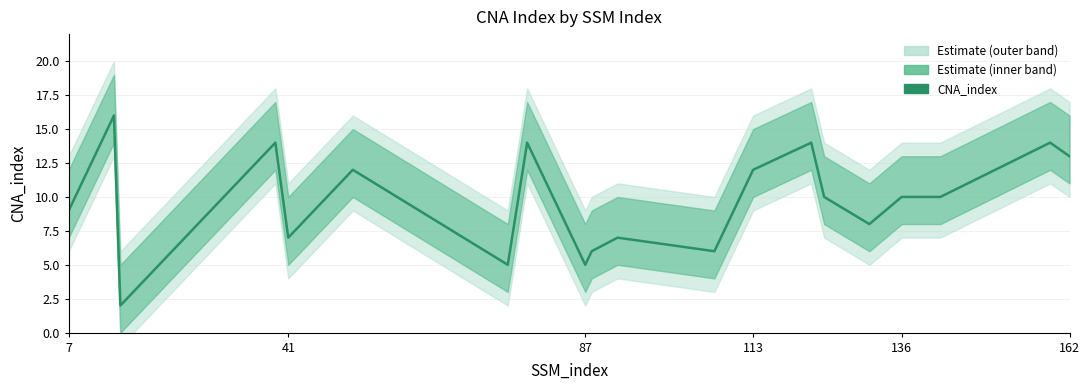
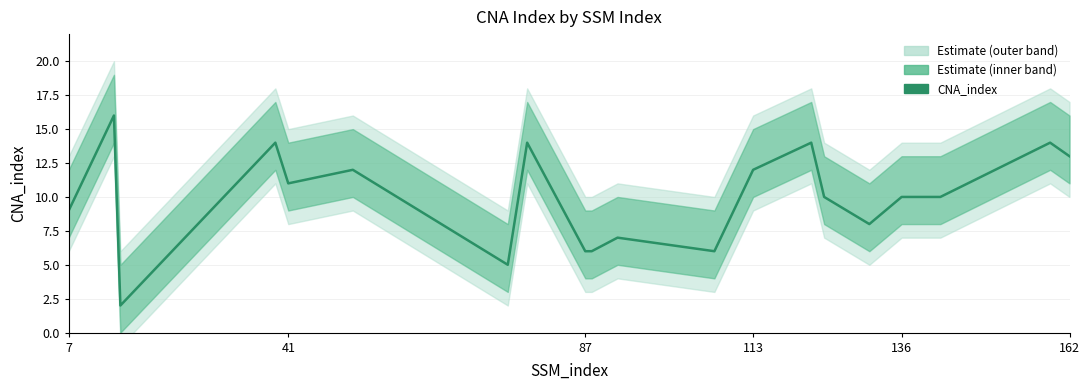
CNA_index, 41: 7 -> 11
CNA_index, 87: 5 -> 6
